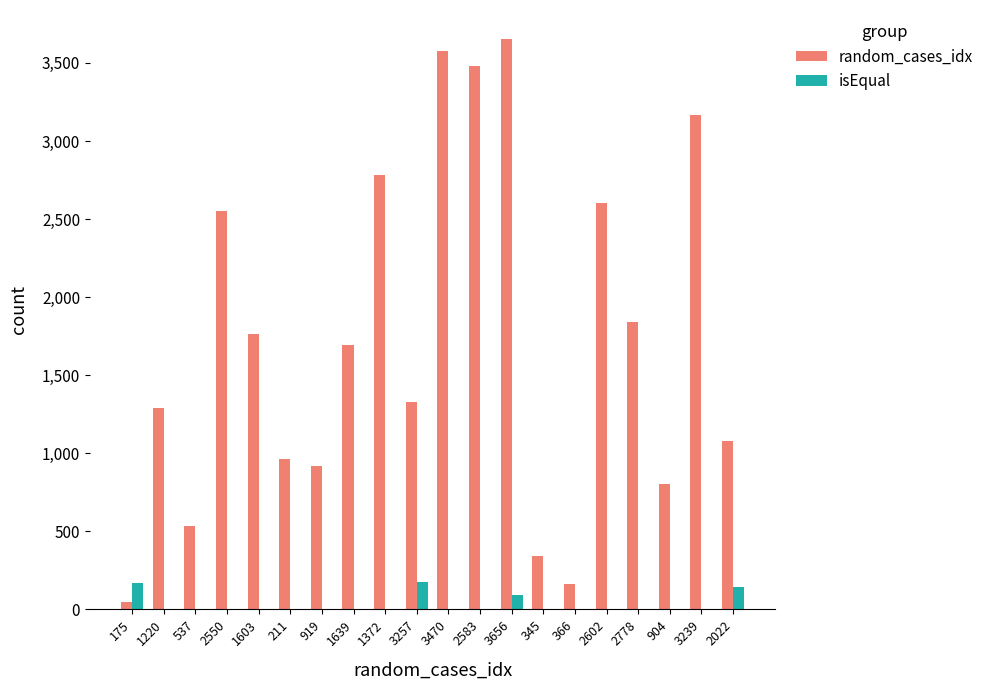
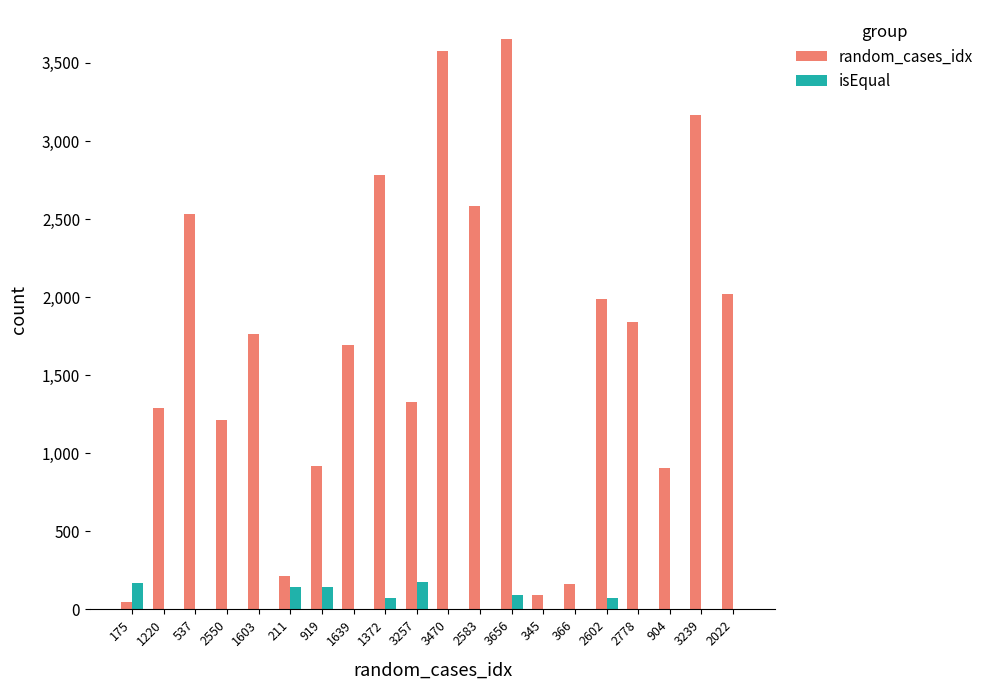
random_cases_idx, 537: 540 -> 2,530
random_cases_idx, 2550: 2,550 -> 1,210
random_cases_idx, 211: 960 -> 210
isEqual, 211: 0 -> 140
isEqual, 919: 0 -> 140
isEqual, 1372: 0 -> 70
random_cases_idx, 2583: 3,480 -> 2,580
random_cases_idx, 345: 350 -> 90
random_cases_idx, 2602: 2,600 -> 1,990
isEqual, 2602: 0 -> 70
random_cases_idx, 904: 800 -> 900
random_cases_idx, 2022: 1,080 -> 2,020
isEqual, 2022: 140 -> 0
